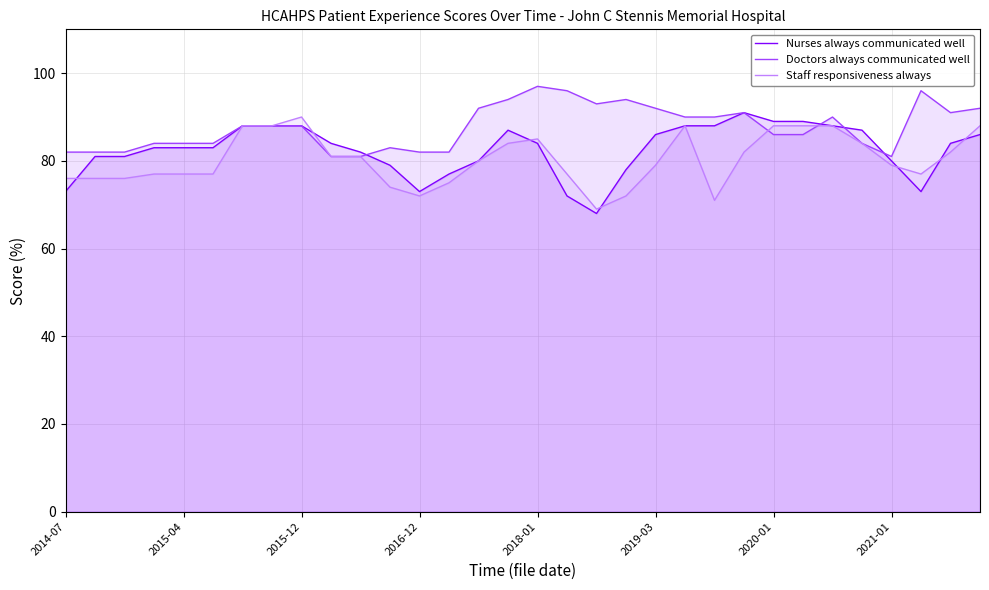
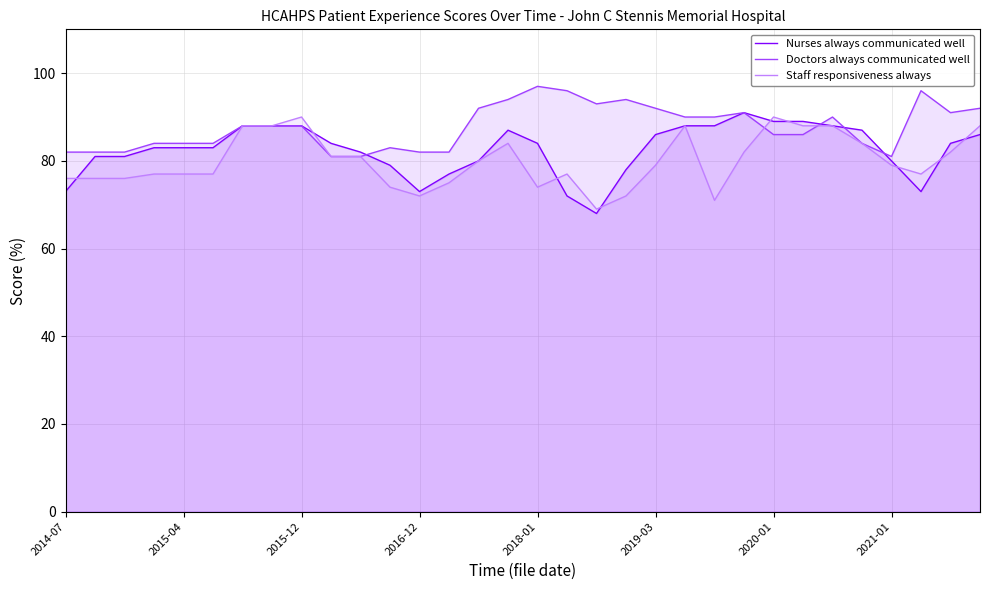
Staff responsiveness always, 2018-01: 85 -> 74
Staff responsiveness always, 2020-01: 88 -> 90
